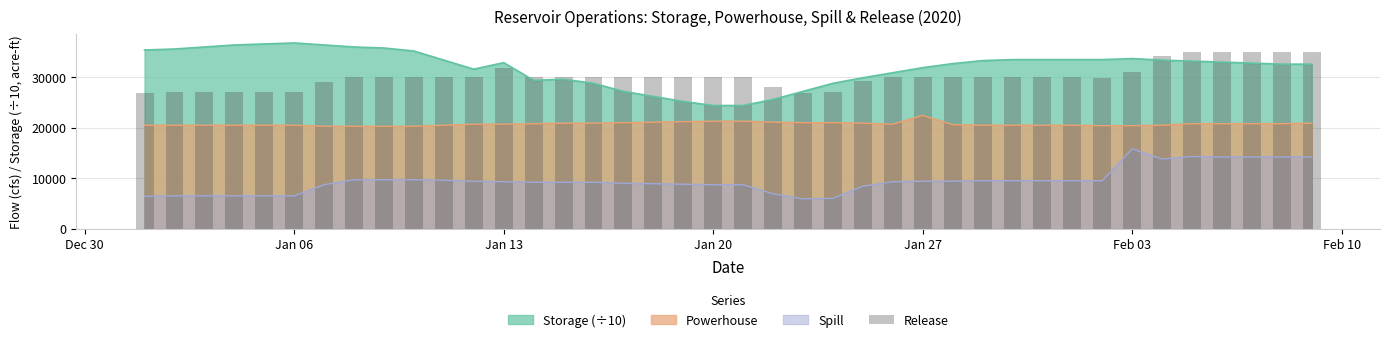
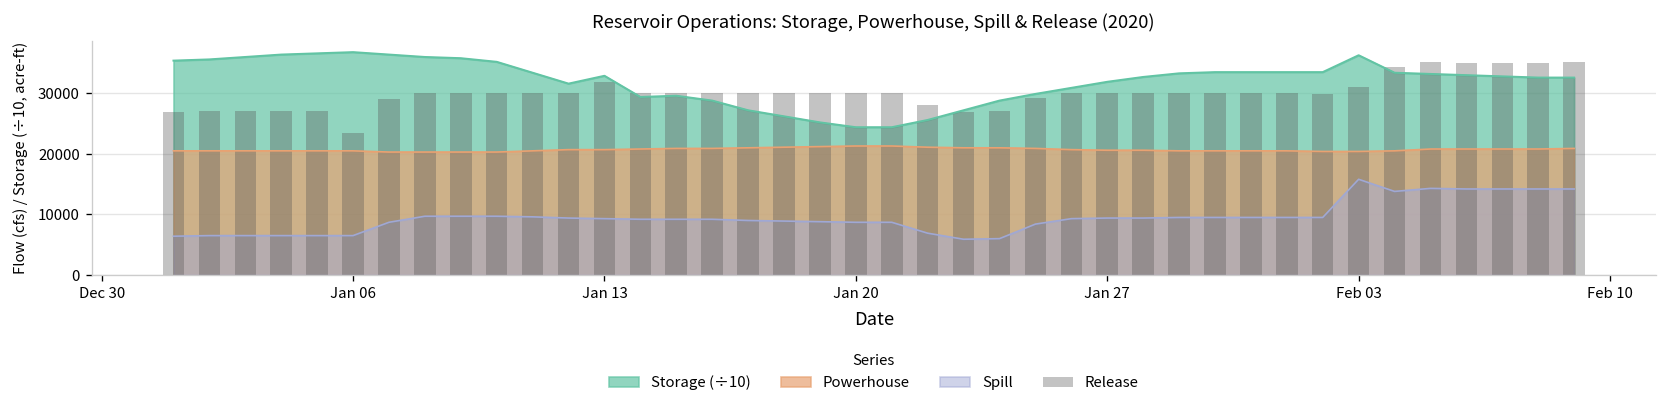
Release, Jan 06: 27000 -> 23000
Powerhouse, Jan 27: 22000 -> 21000
Storage (÷10), Feb 03: 34000 -> 36000
